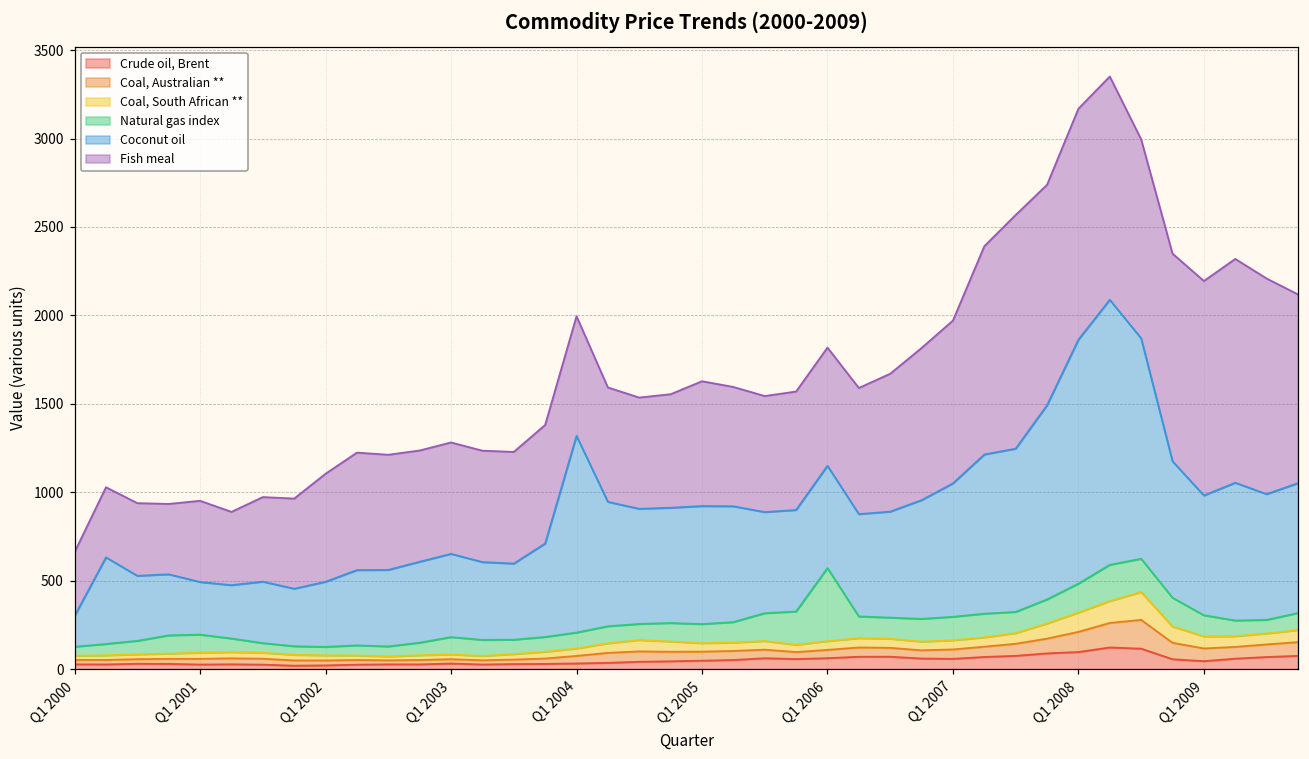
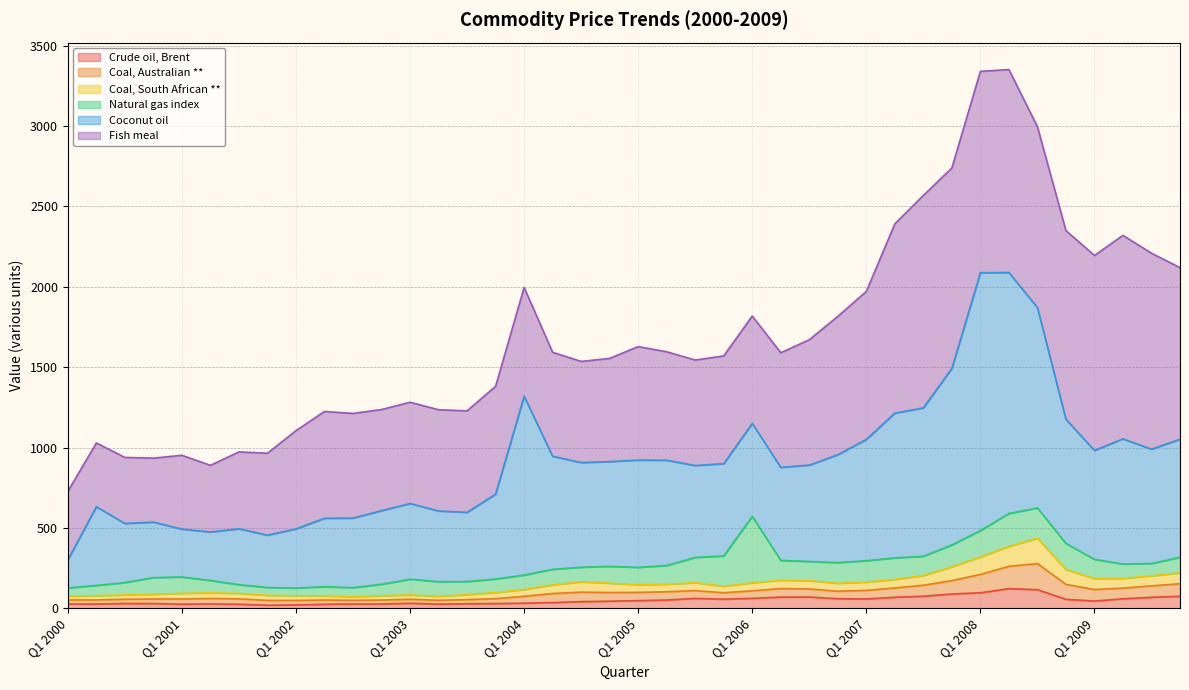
Fish meal, Q1 2000: 360 -> 430
Coconut oil, Q1 2008: 1380 -> 1600
Fish meal, Q1 2008: 1310 -> 1250
